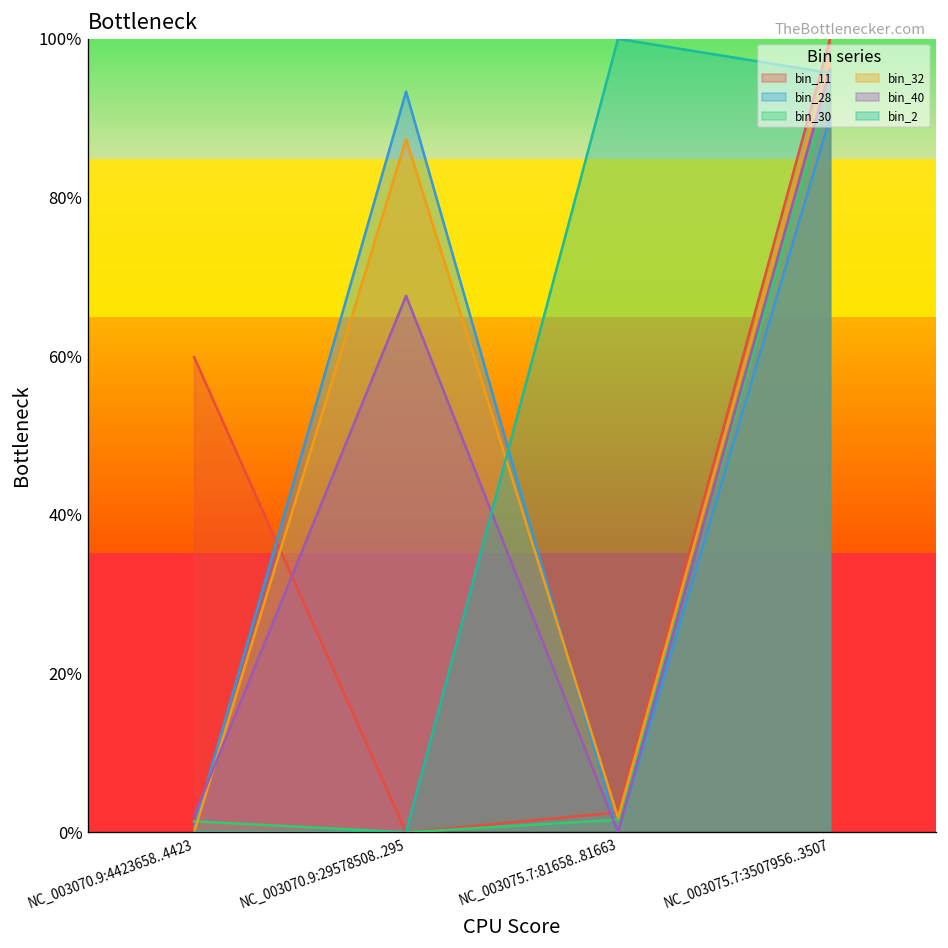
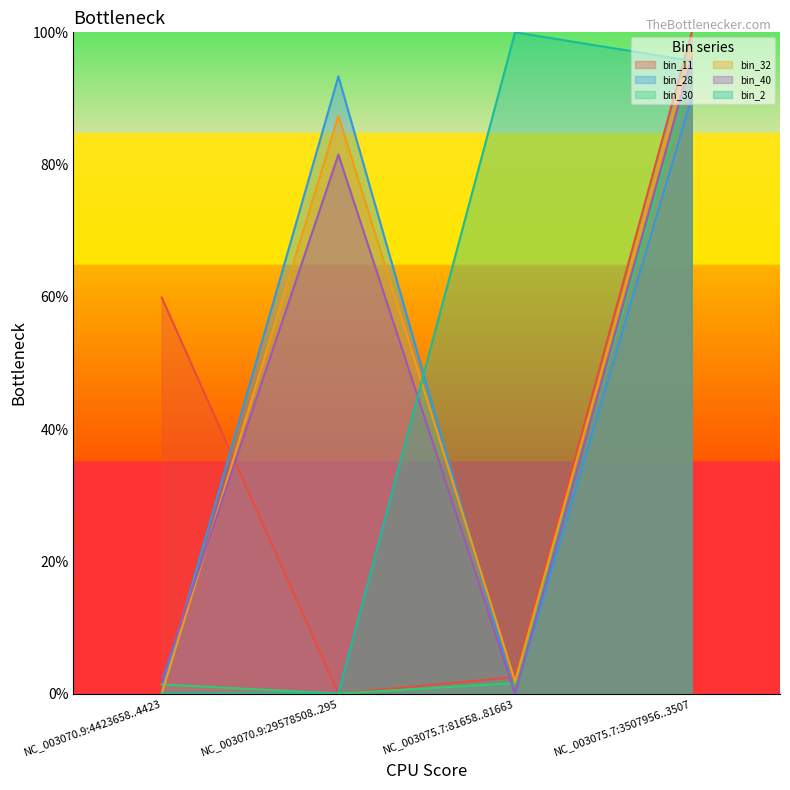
bin_40, NC_003070.9:29578508..295: 68% -> 82%
